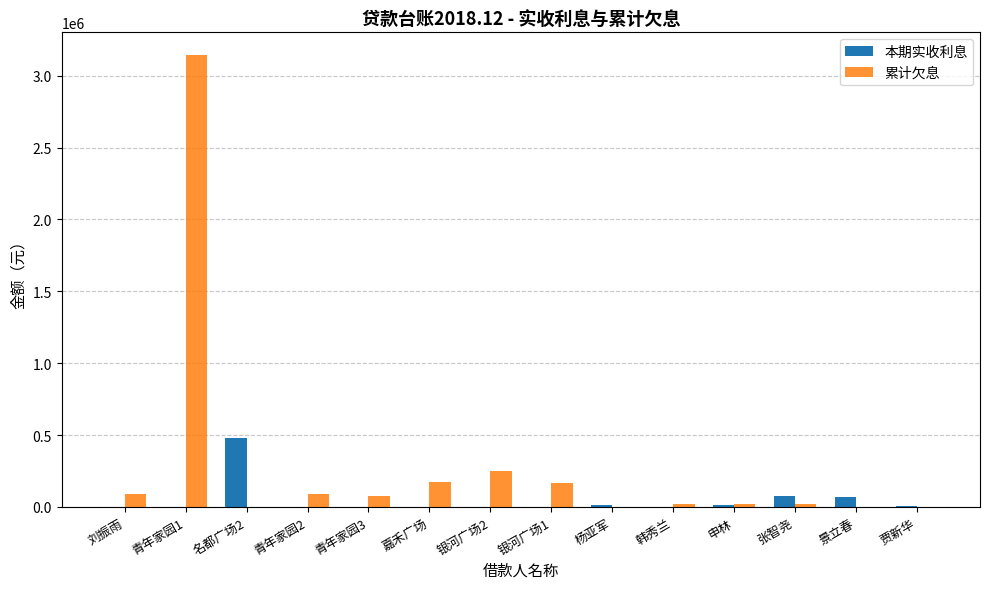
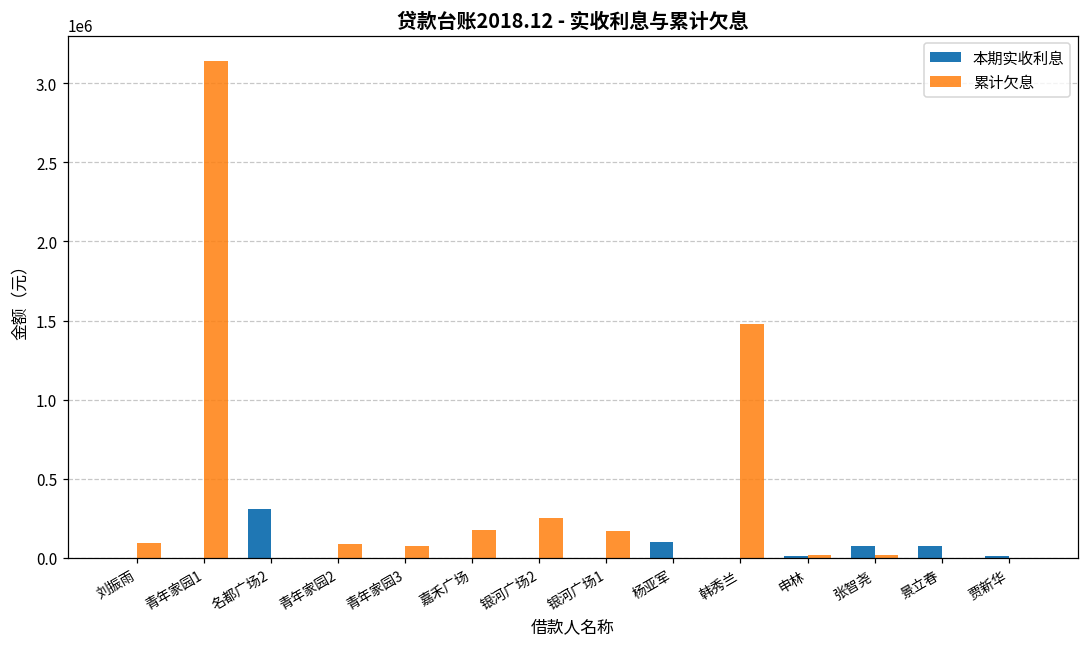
本期实收利息, 名都广场2: 480000 -> 310000
本期实收利息, 杨亚军: 10000 -> 100000
累计欠息, 韩秀兰: 20000 -> 1480000
